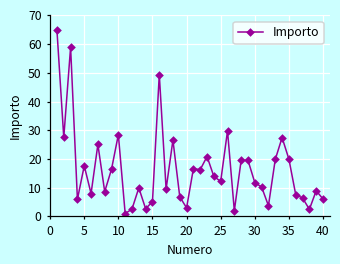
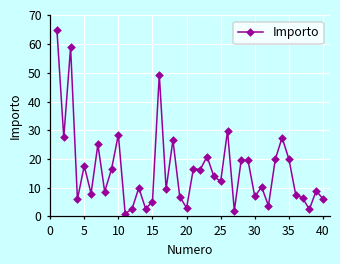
30: 12 -> 7
